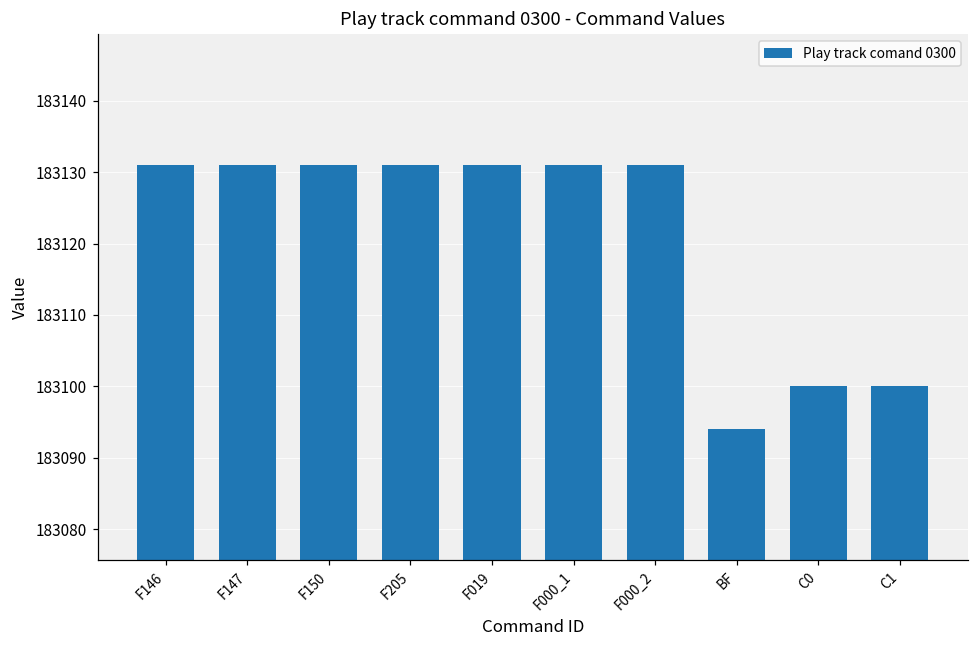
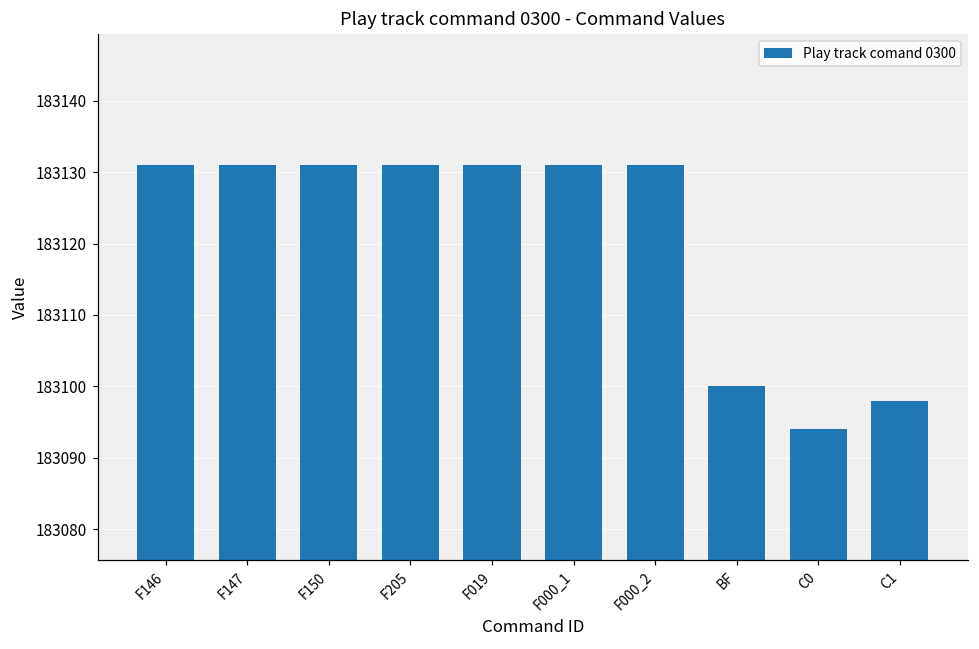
BF: 183094 -> 183100
C0: 183100 -> 183094
C1: 183100 -> 183098
